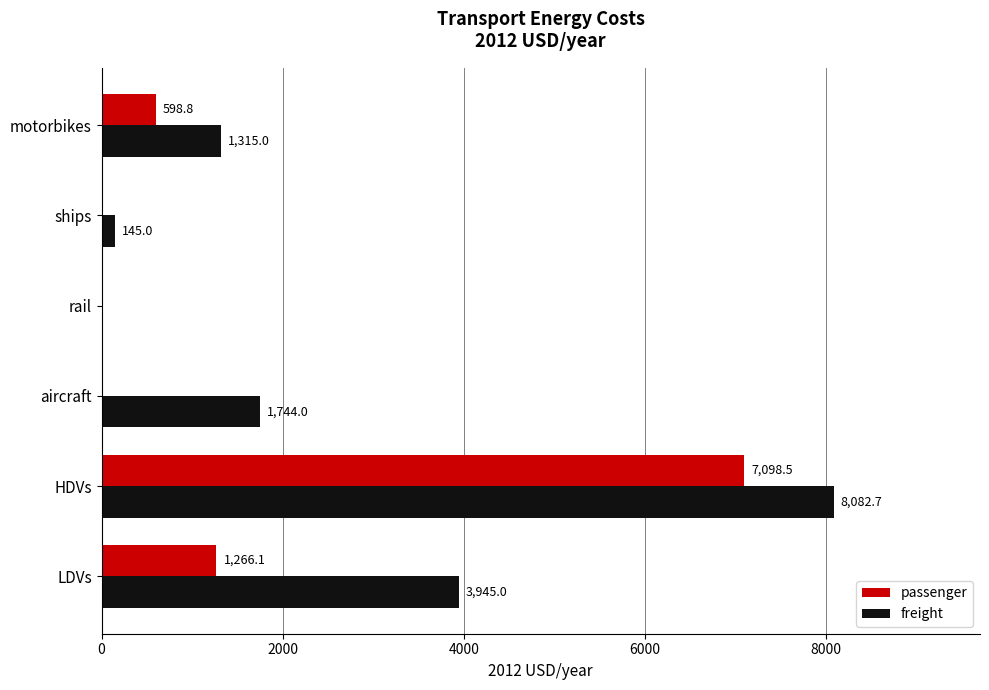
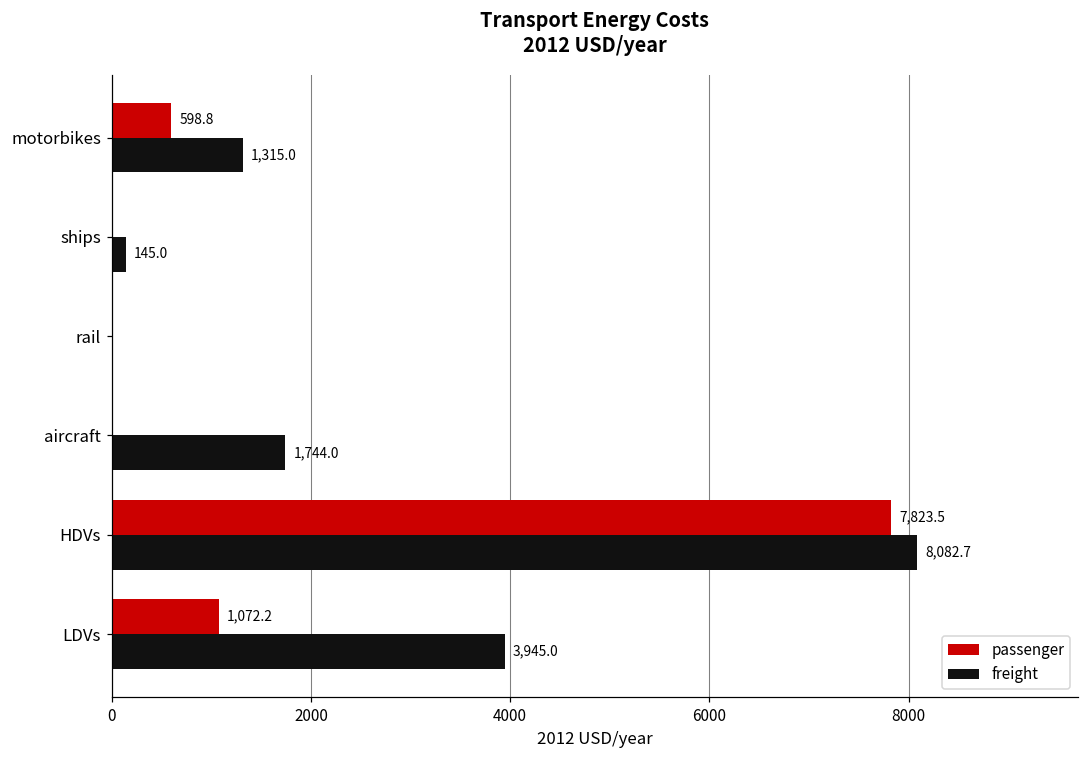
passenger, HDVs: 7,098.5 -> 7,823.5
passenger, LDVs: 1,266.1 -> 1,072.2
